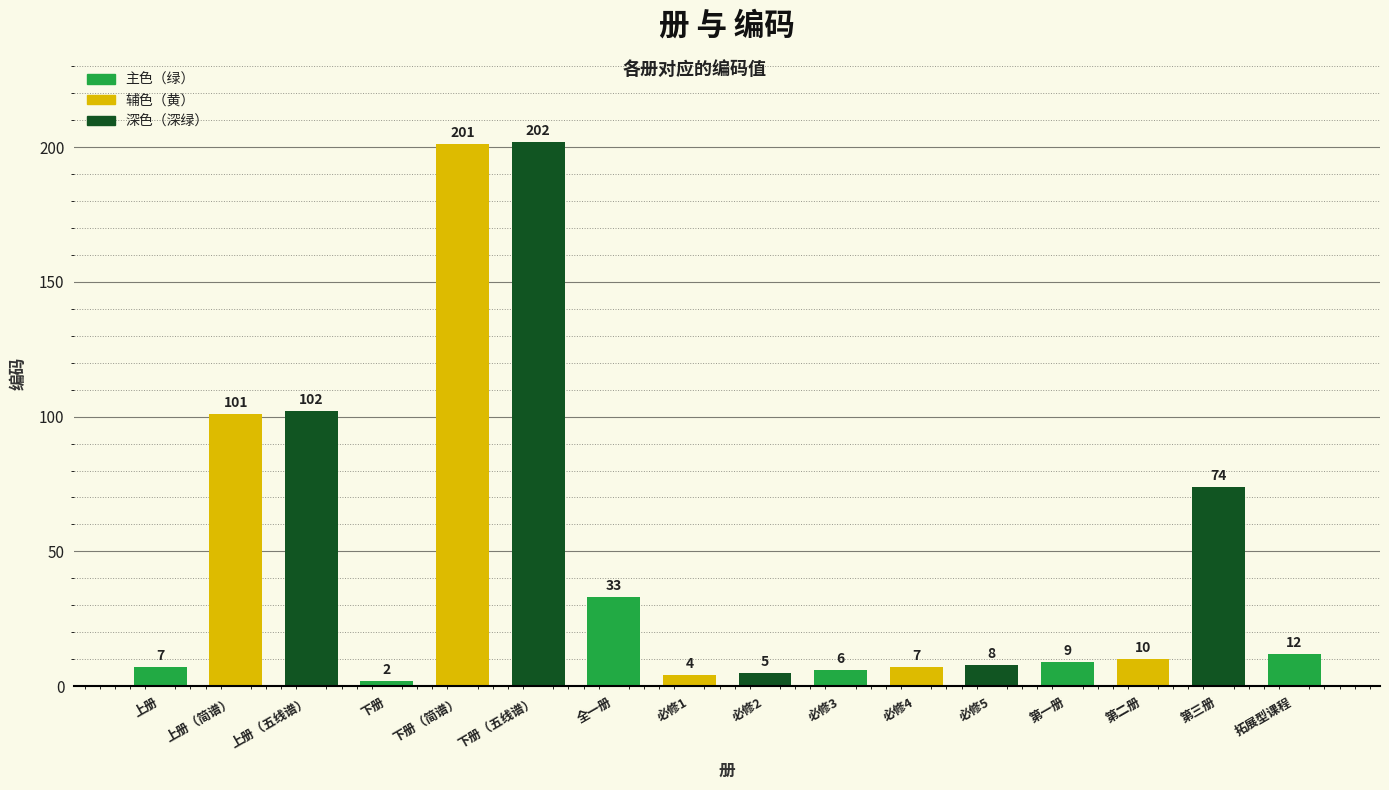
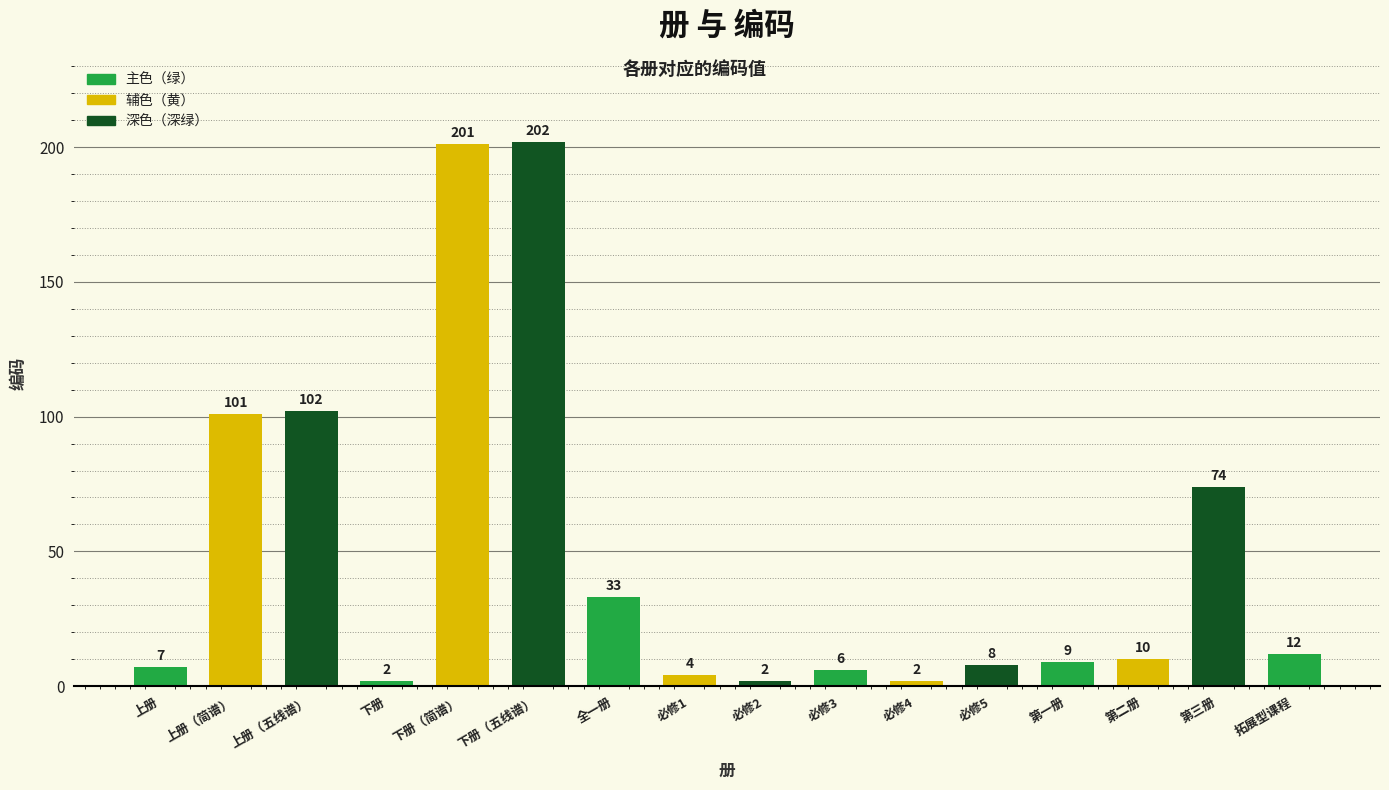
必修2: 5 -> 2
必修4: 7 -> 2
